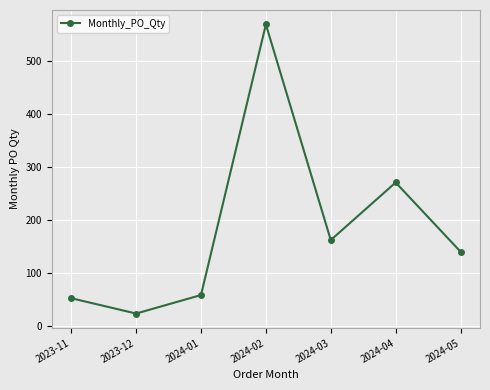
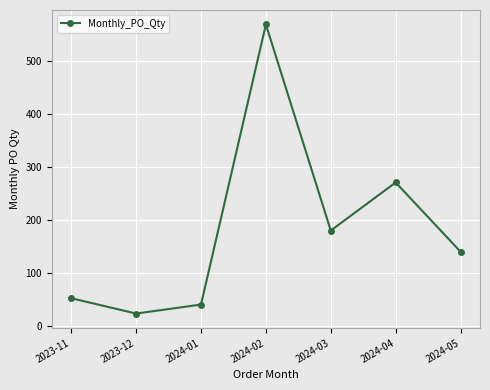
2024-01: 60 -> 40
2024-03: 160 -> 180
